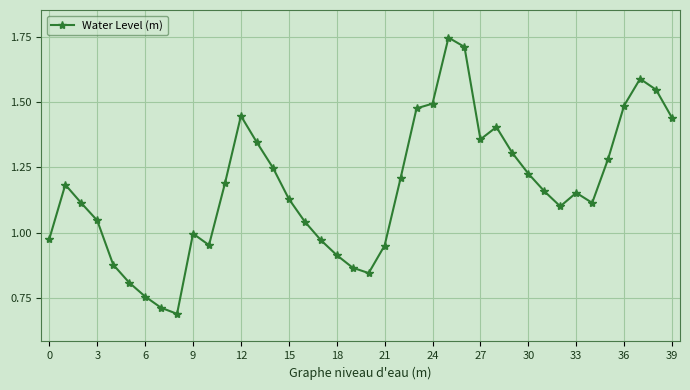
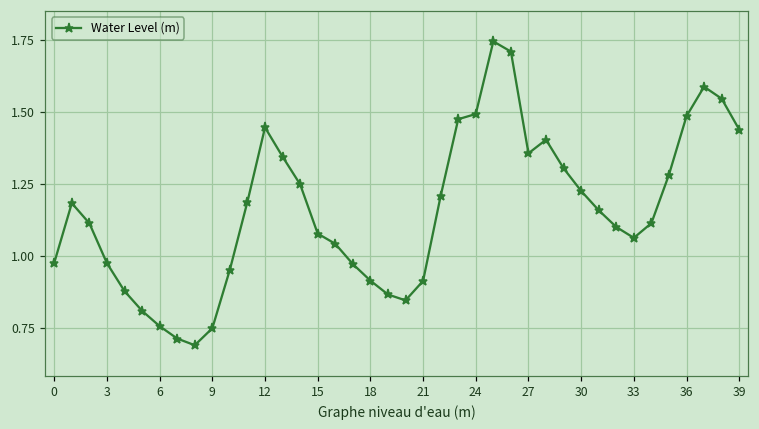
3: 1.05 -> 0.98
9: 1.00 -> 0.75
15: 1.13 -> 1.08
21: 0.95 -> 0.91
33: 1.15 -> 1.06
